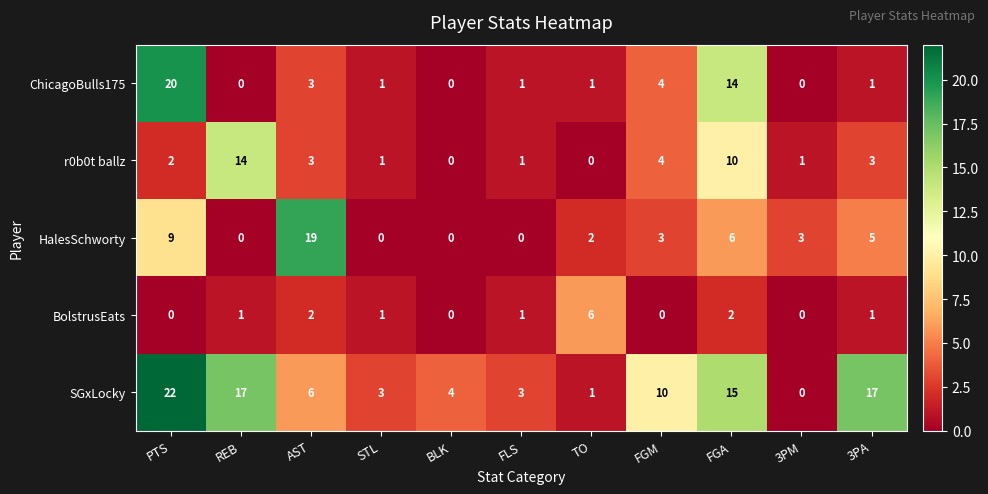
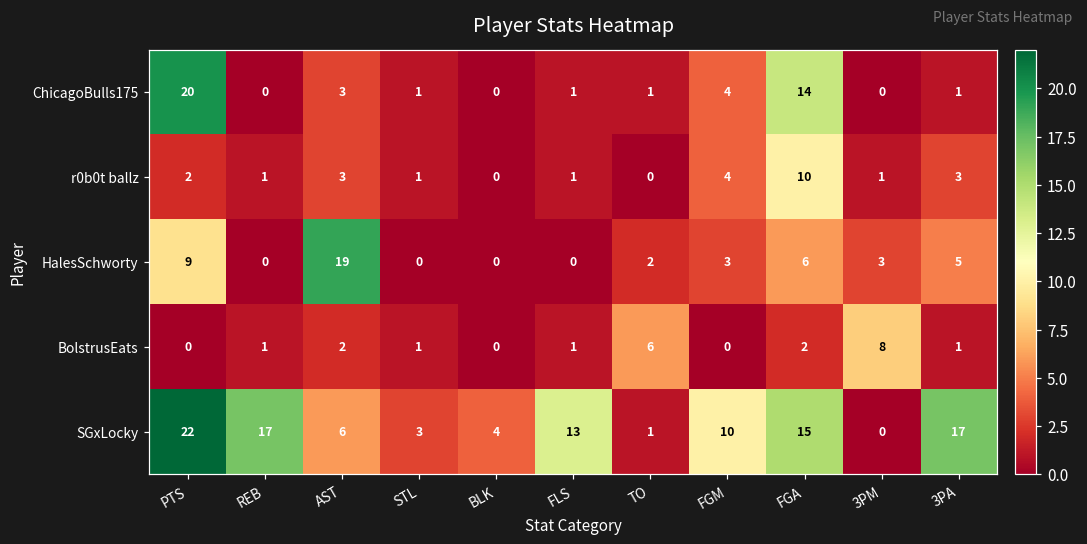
r0b0t ballz, REB: 14 -> 1
BolstrusEats, 3PM: 0 -> 8
SGxLocky, FLS: 3 -> 13
